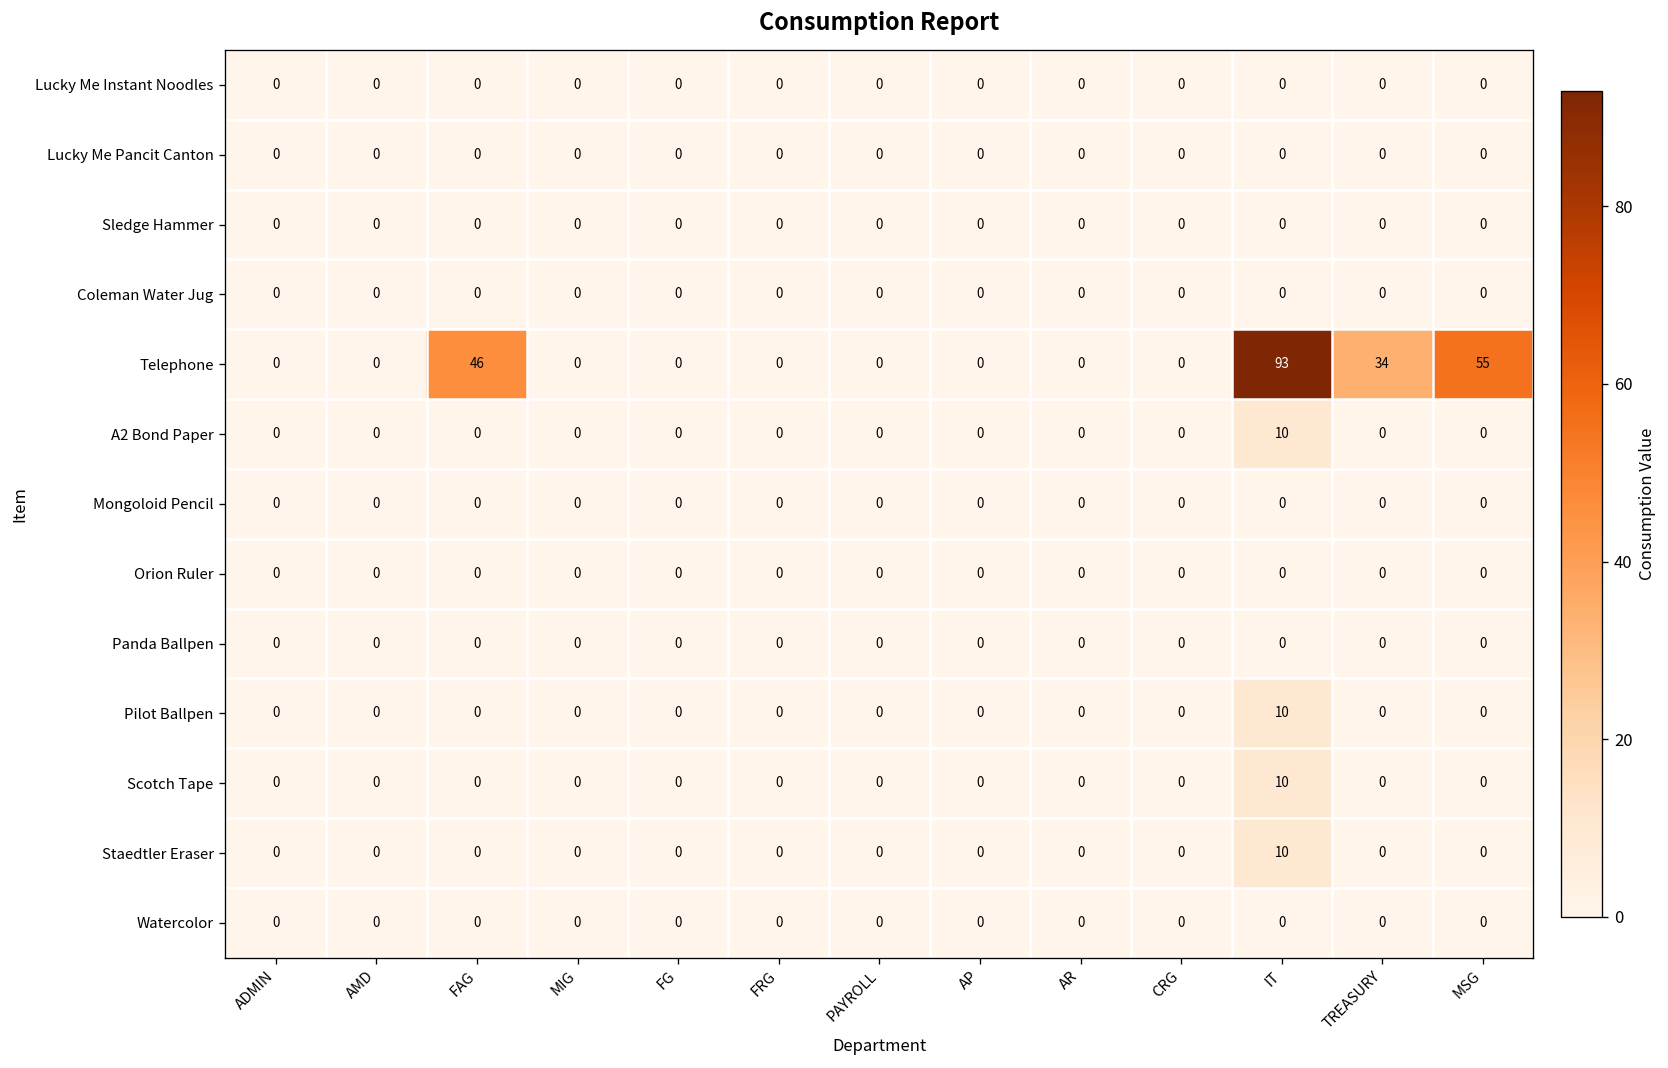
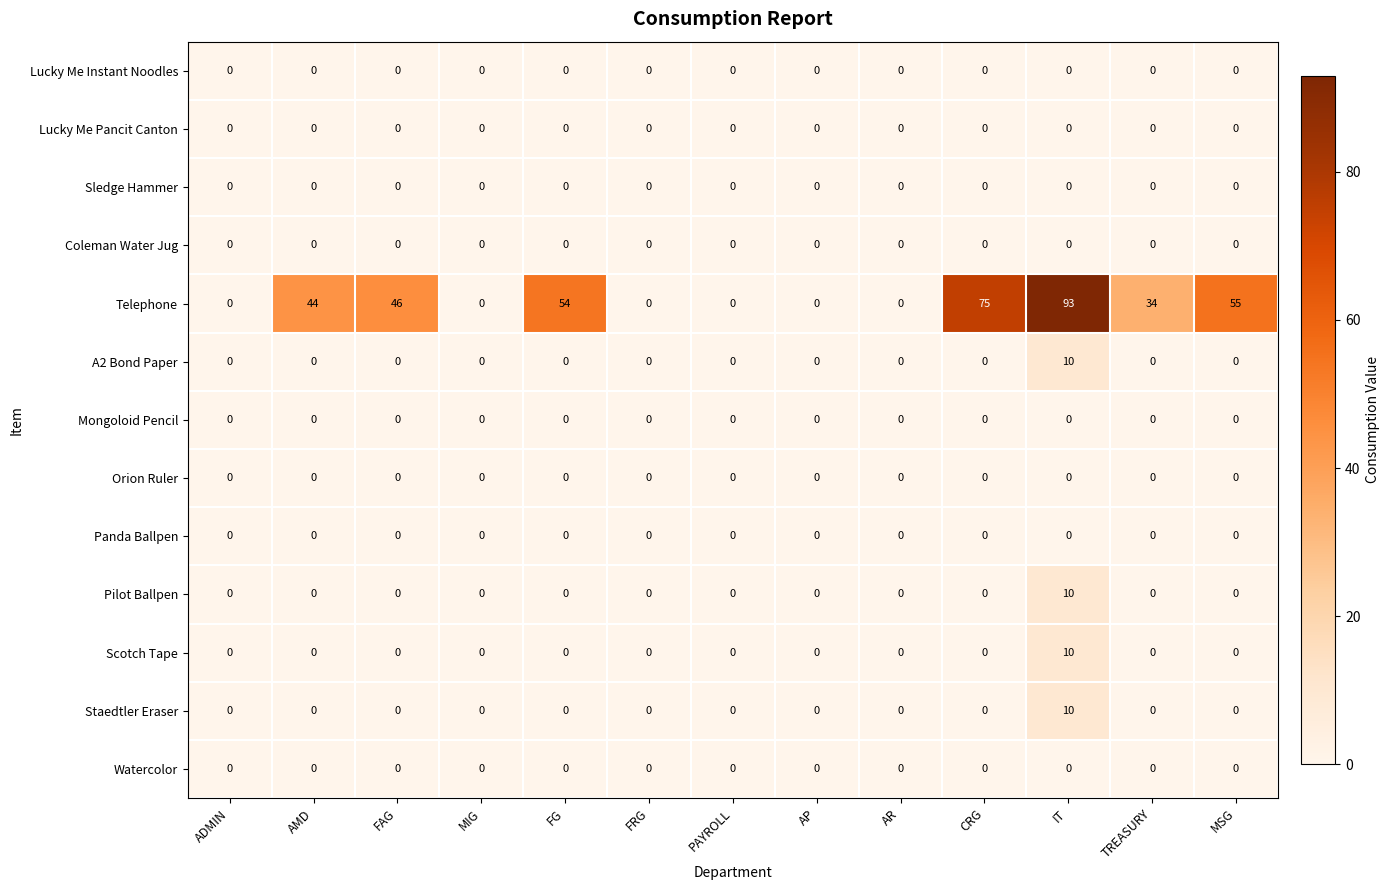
Telephone, AMD: 0 -> 44
Telephone, FG: 0 -> 54
Telephone, CRG: 0 -> 75
